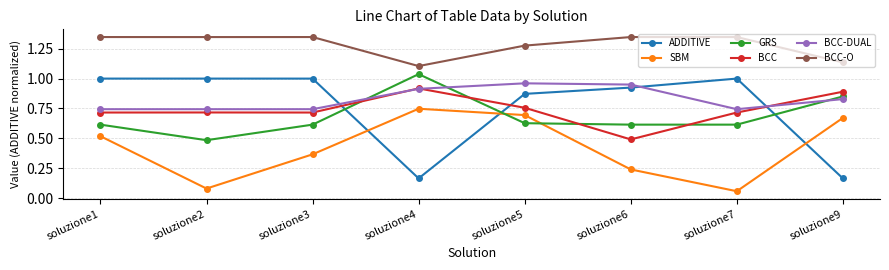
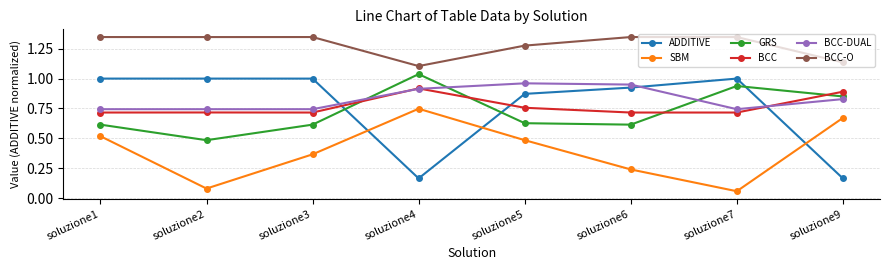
SBM, soluzione5: 0.69 -> 0.48
BCC, soluzione6: 0.49 -> 0.72
GRS, soluzione7: 0.61 -> 0.94
